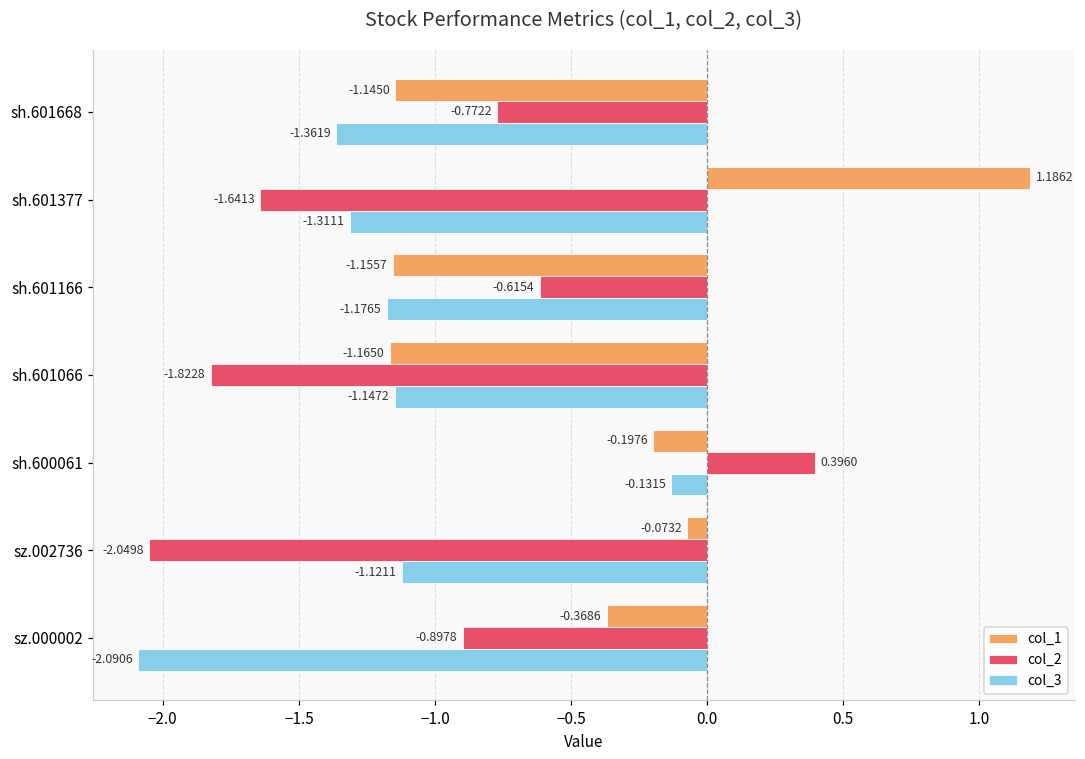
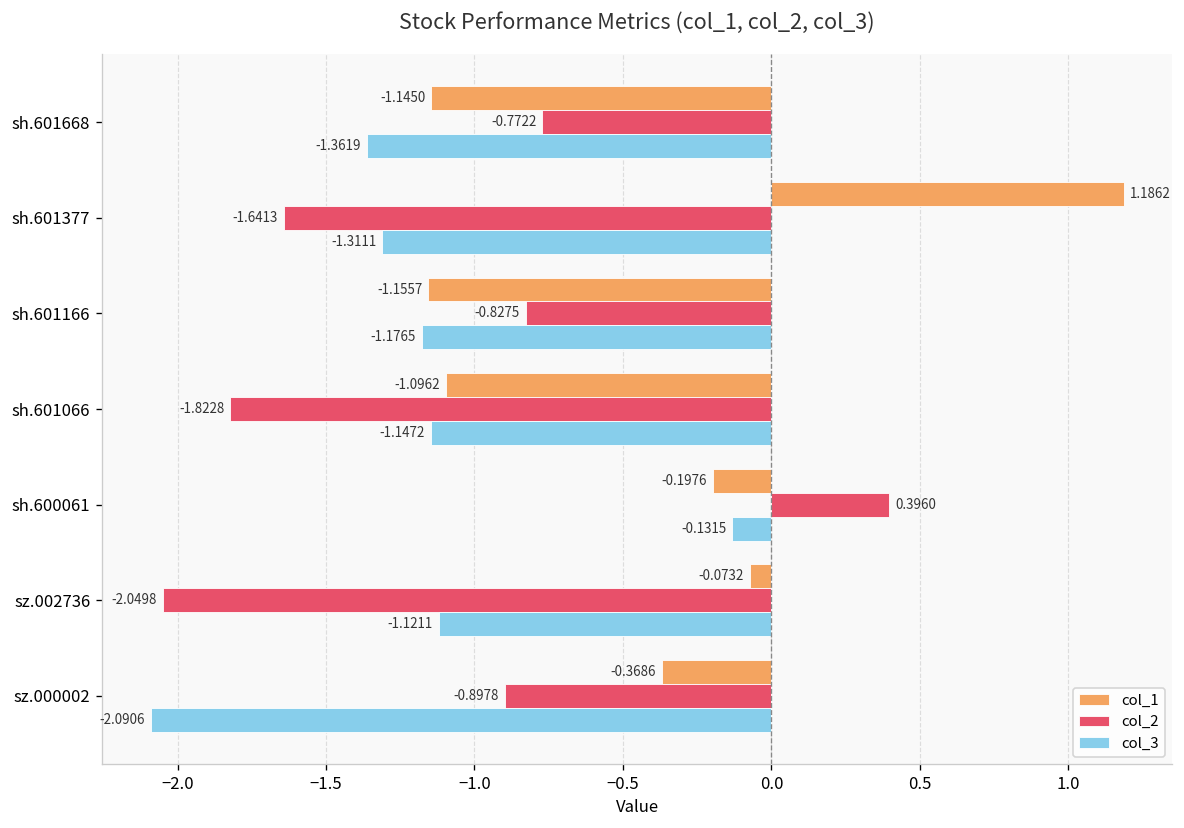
col_2, sh.601166: -0.6154 -> -0.8275
col_1, sh.601066: -1.1650 -> -1.0962
